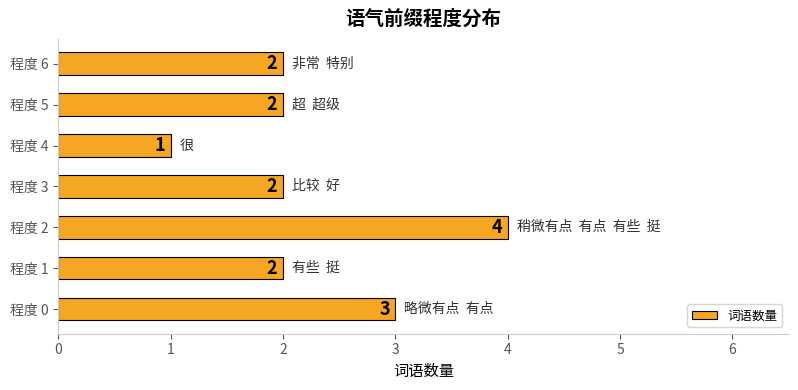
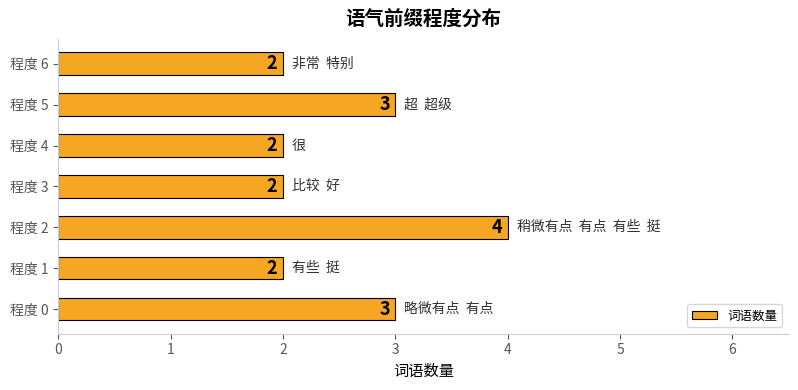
程度 5: 2 -> 3
程度 4: 1 -> 2
